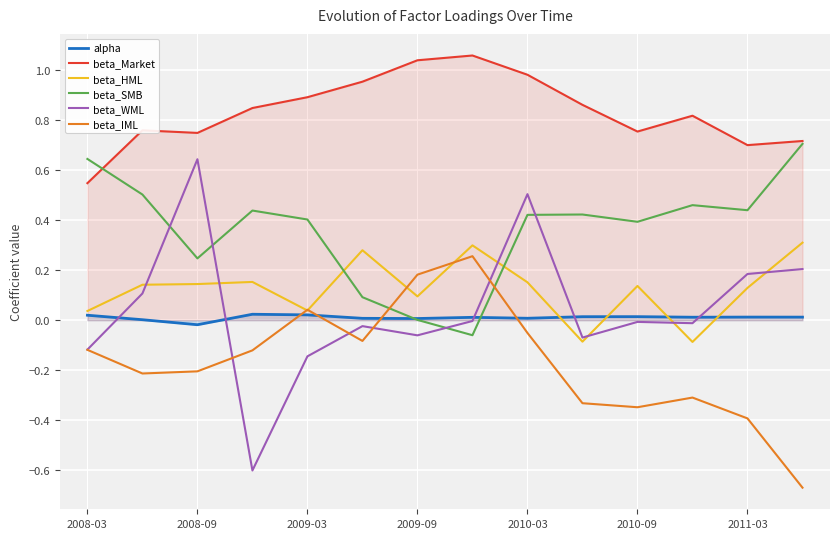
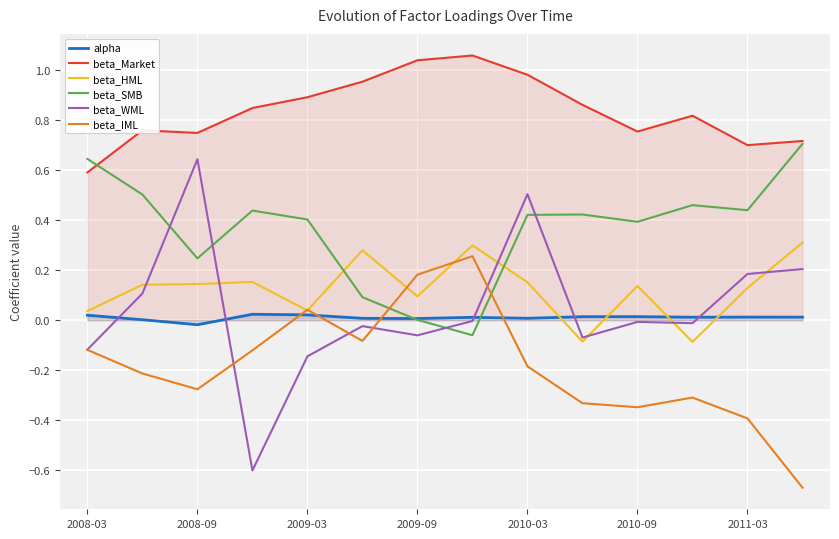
beta_Market, 2008-03: 0.55 -> 0.59
beta_IML, 2008-09: -0.20 -> -0.28
beta_IML, 2010-03: -0.05 -> -0.18
